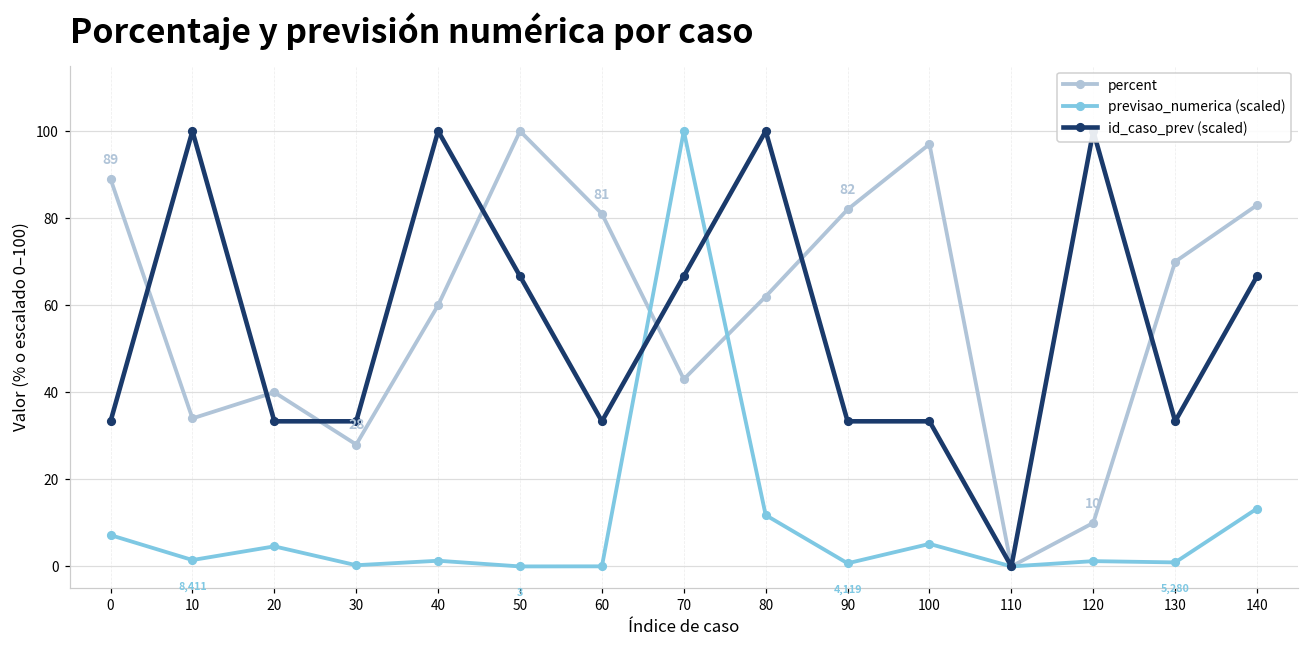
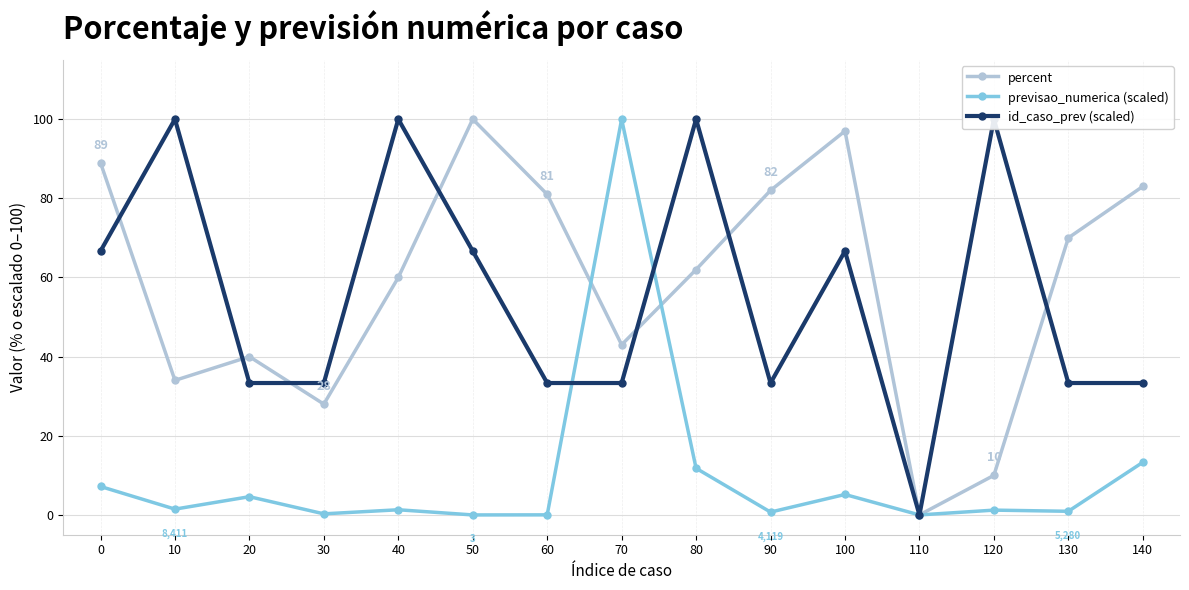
id_caso_prev (scaled), 0: 33 -> 67
id_caso_prev (scaled), 70: 67 -> 33
id_caso_prev (scaled), 100: 33 -> 67
id_caso_prev (scaled), 140: 67 -> 33
